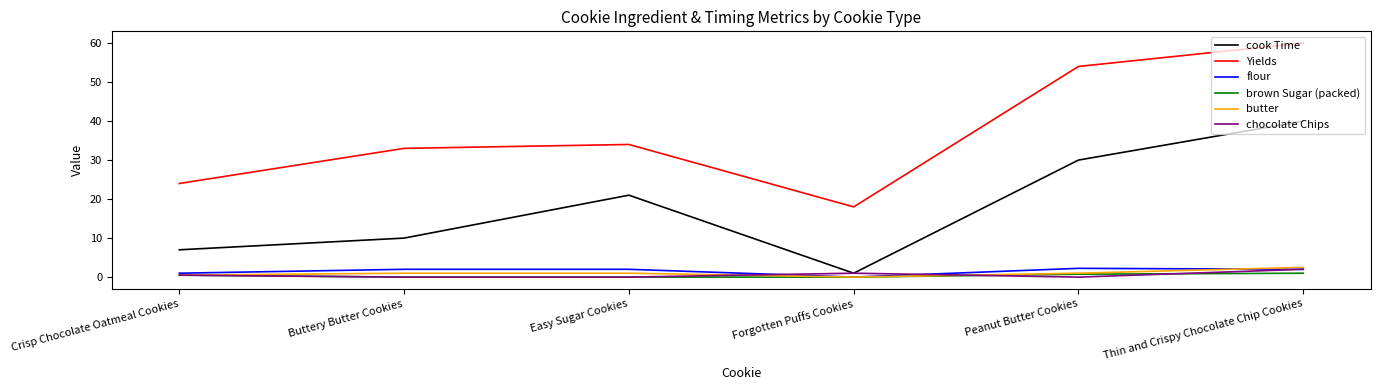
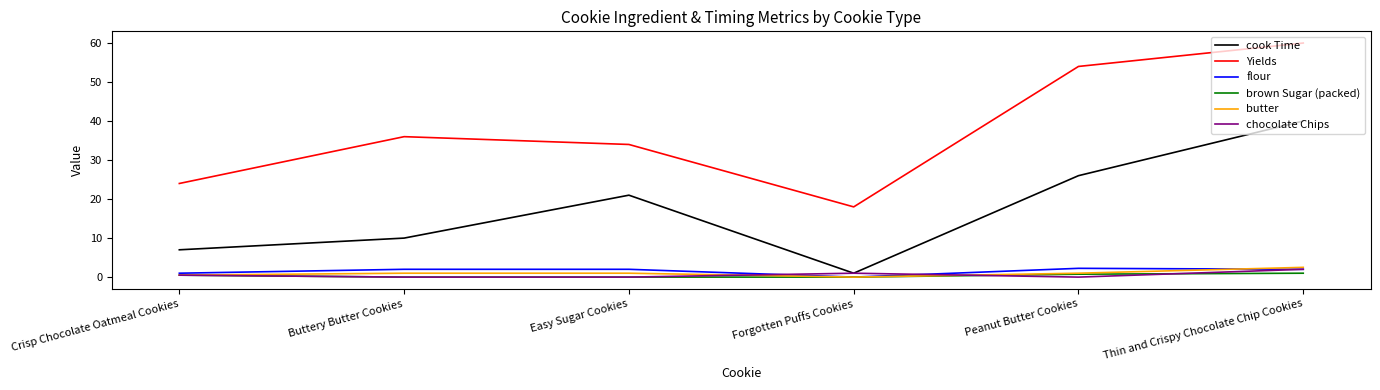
Yields, Buttery Butter Cookies: 33 -> 36
cook Time, Peanut Butter Cookies: 30 -> 26
